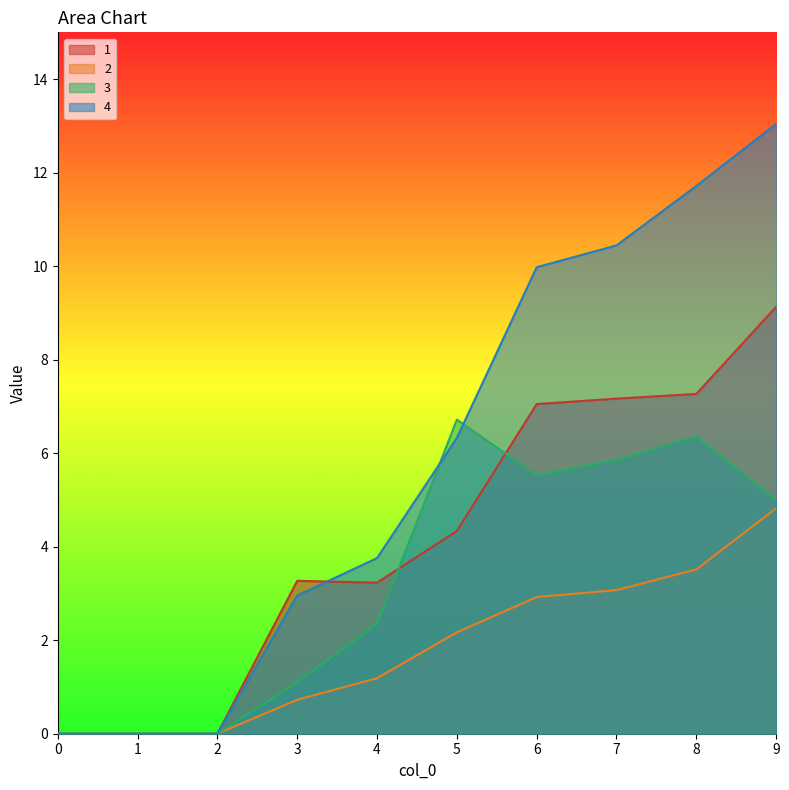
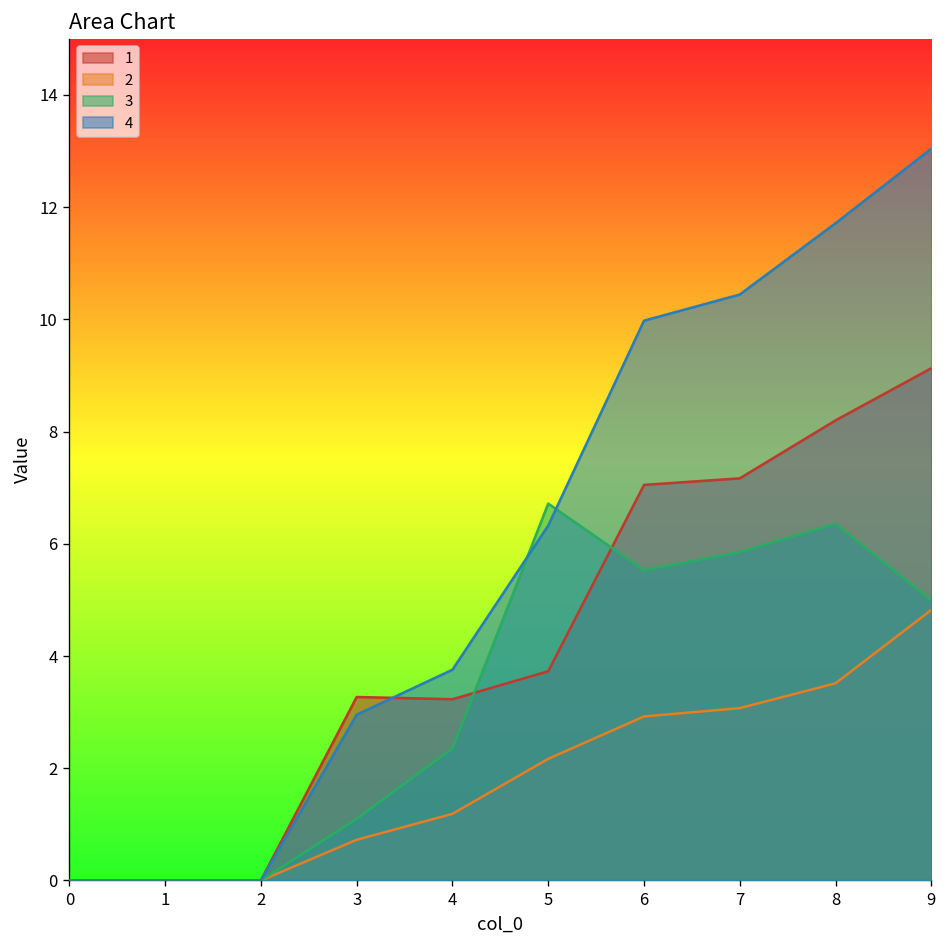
1, 5: 4.3 -> 3.7
1, 8: 7.3 -> 8.2
